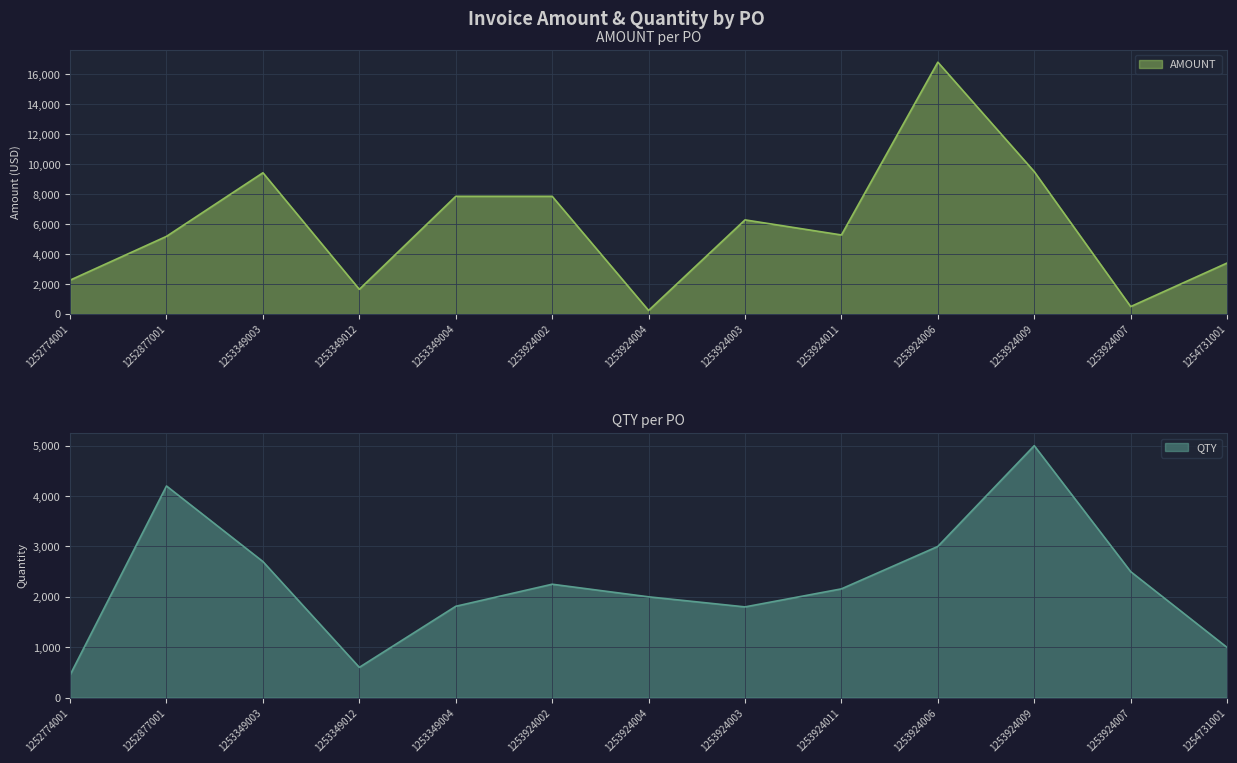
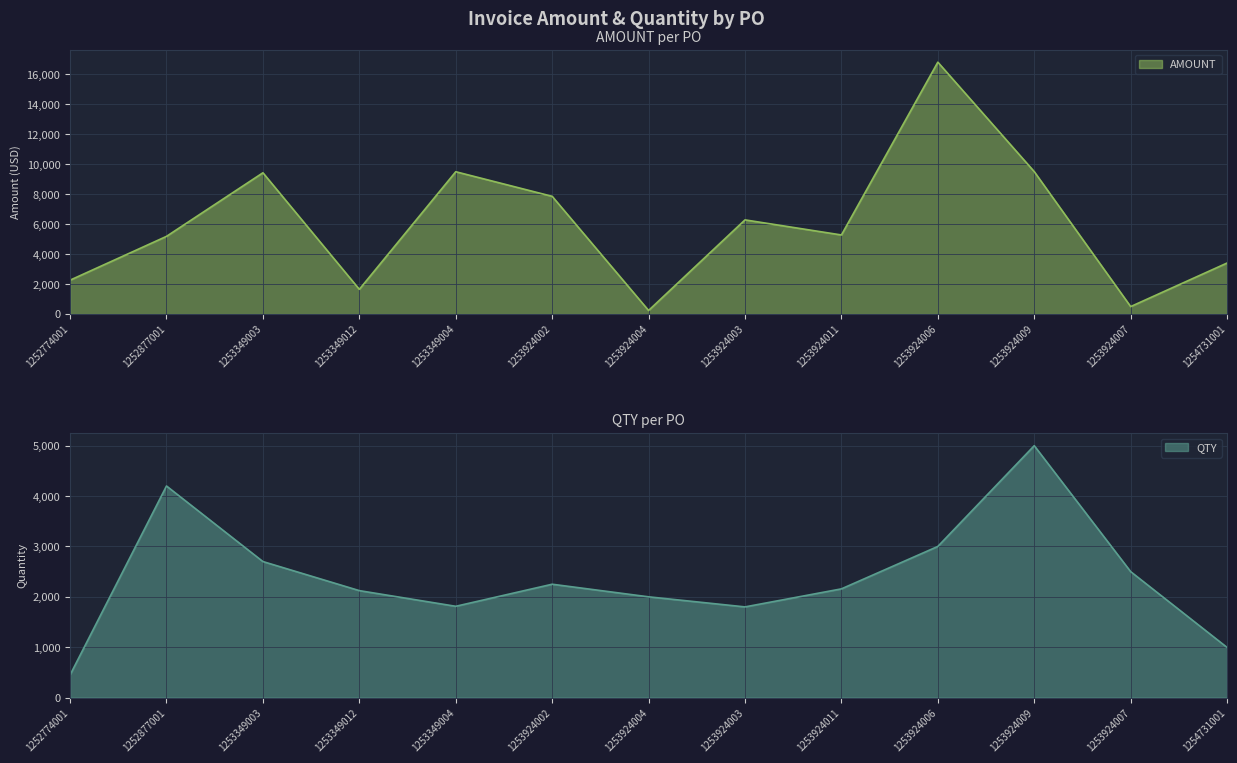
AMOUNT per PO, 1253349004: 7,900 -> 9,500
QTY per PO, 1253349012: 600 -> 2,100
